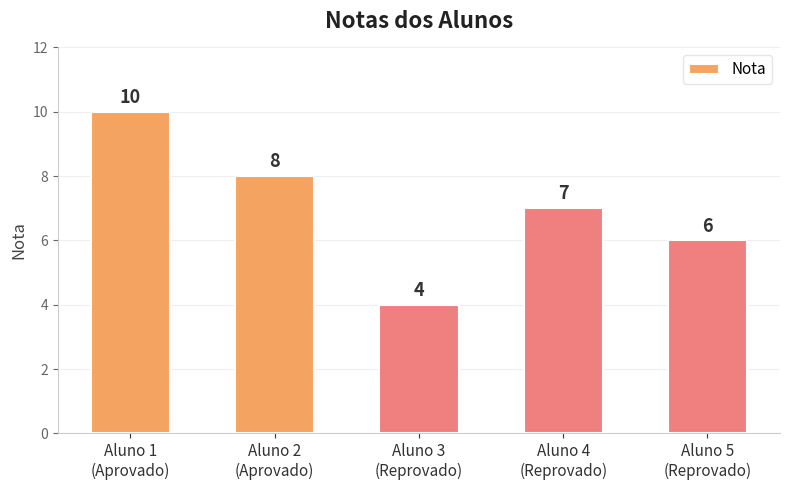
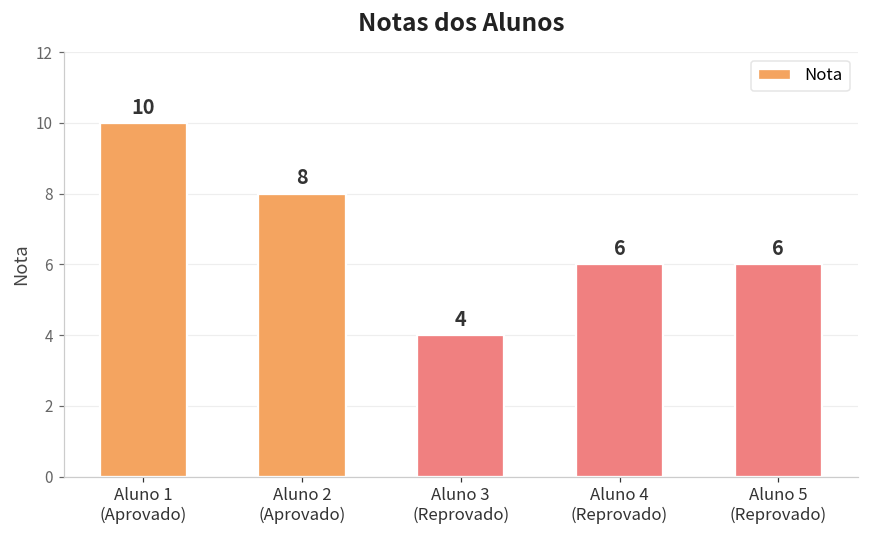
Aluno 4 (Reprovado): 7 -> 6
